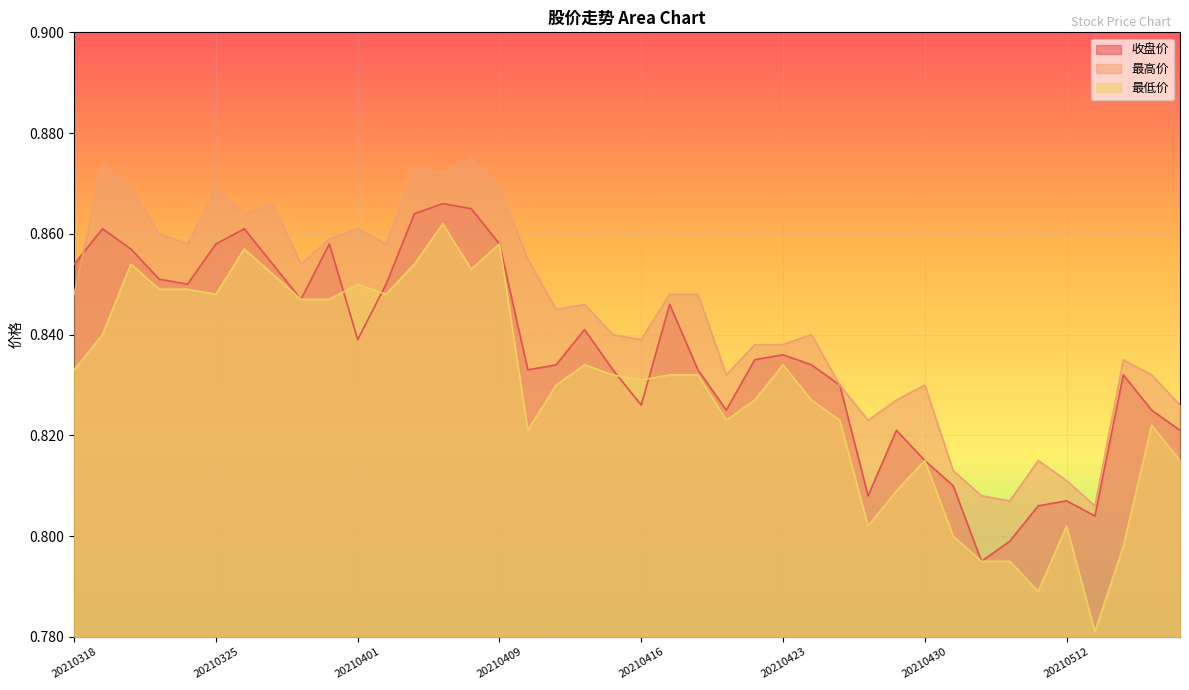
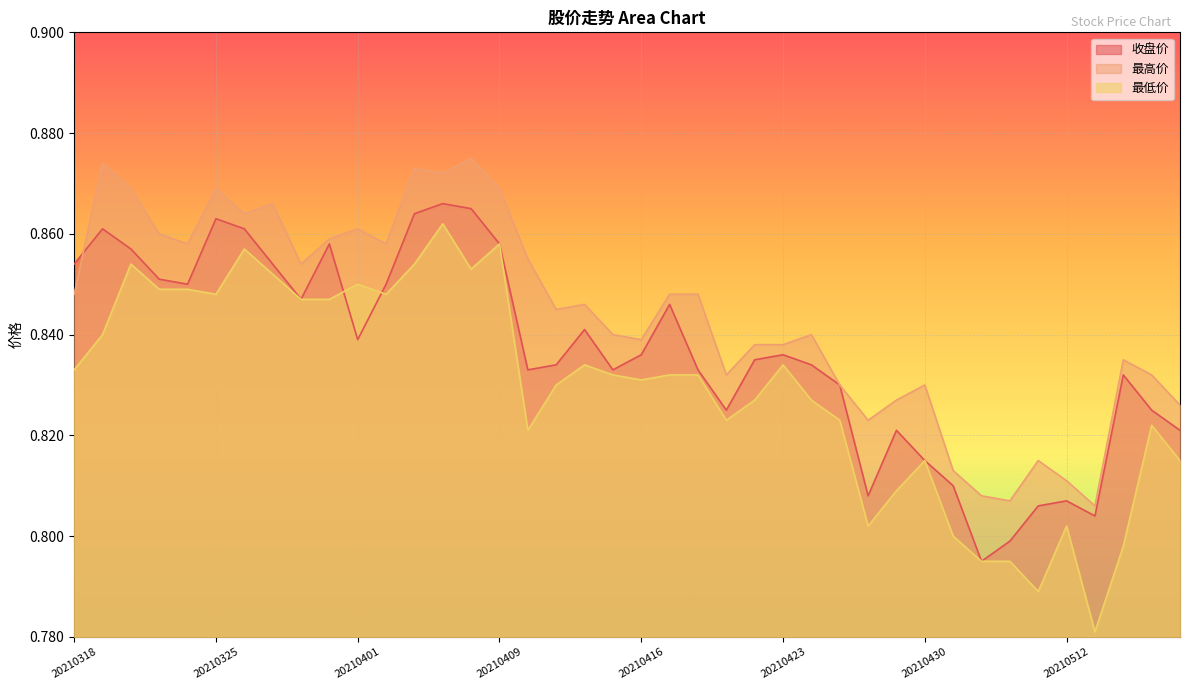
收盘价, 20210325: 0.858 -> 0.863
收盘价, 20210416: 0.826 -> 0.836
